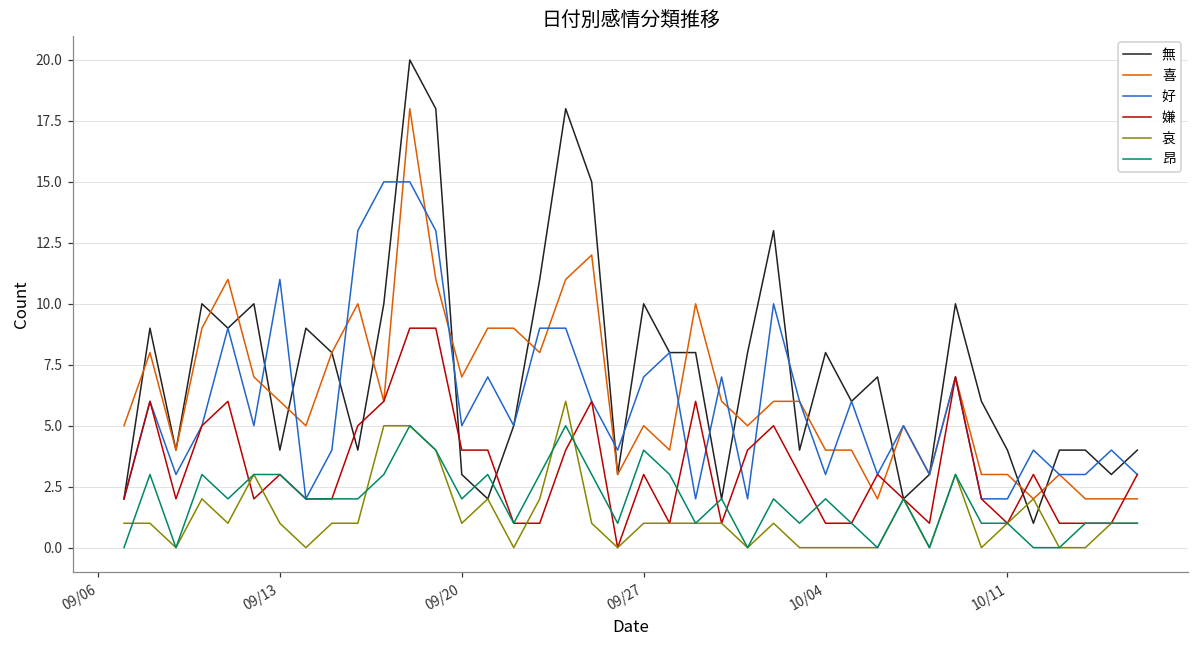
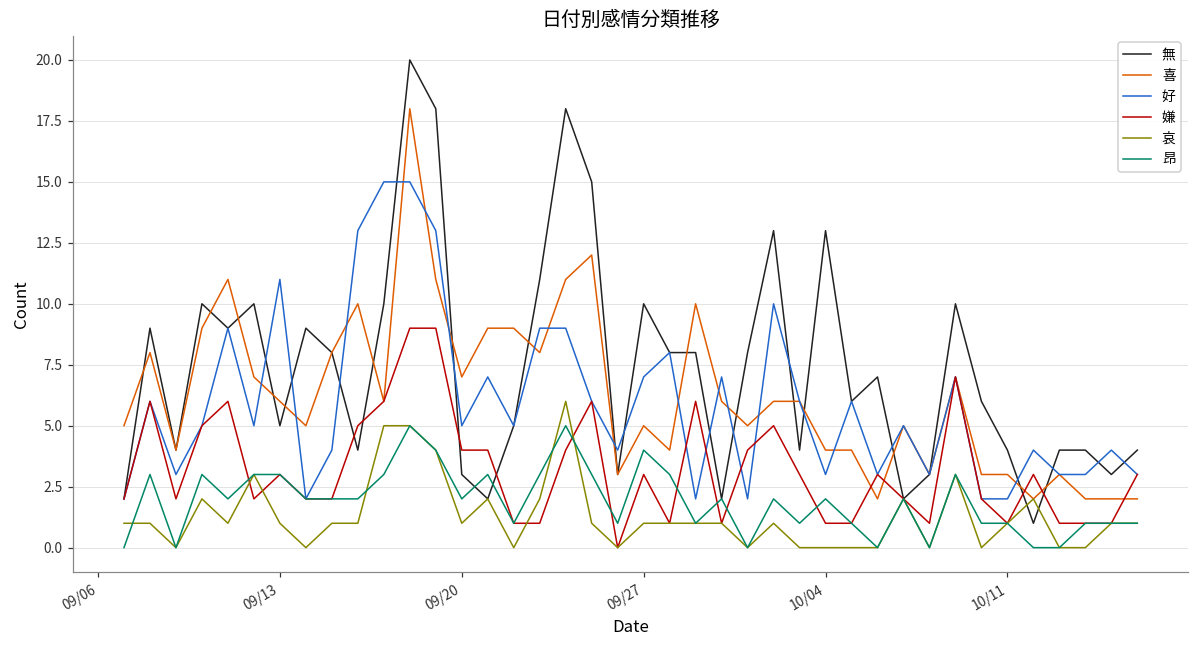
無, 09/13: 4 -> 5
無, 10/04: 8 -> 13
